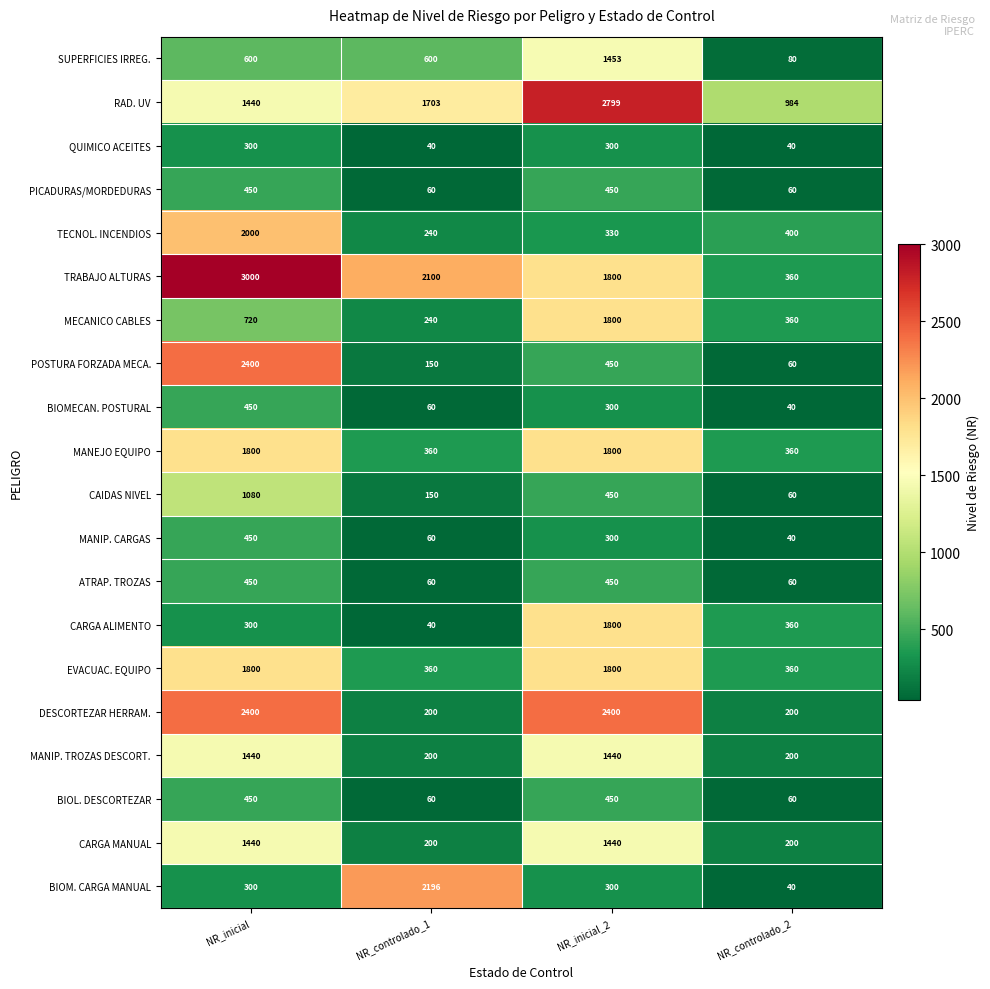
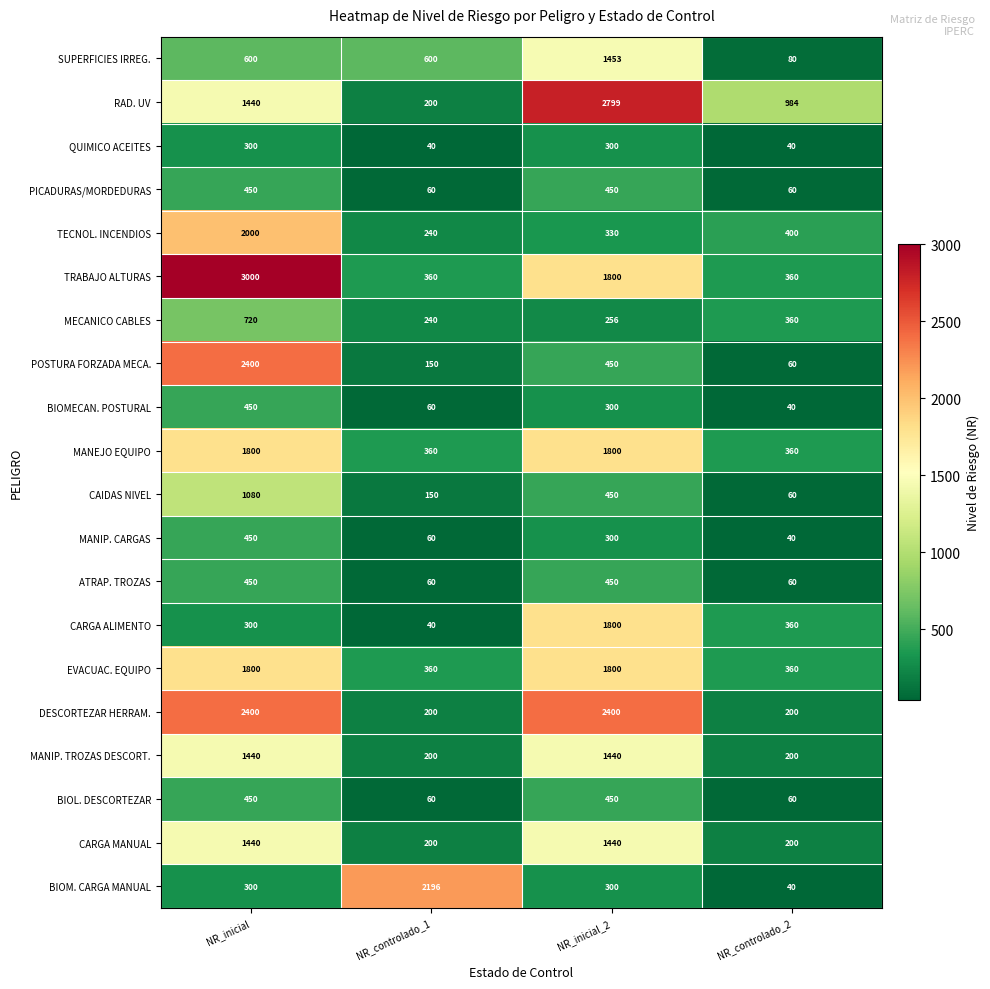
RAD. UV, NR_controlado_1: 1703 -> 200
TRABAJO ALTURAS, NR_controlado_1: 2100 -> 360
MECANICO CABLES, NR_inicial_2: 1800 -> 256
